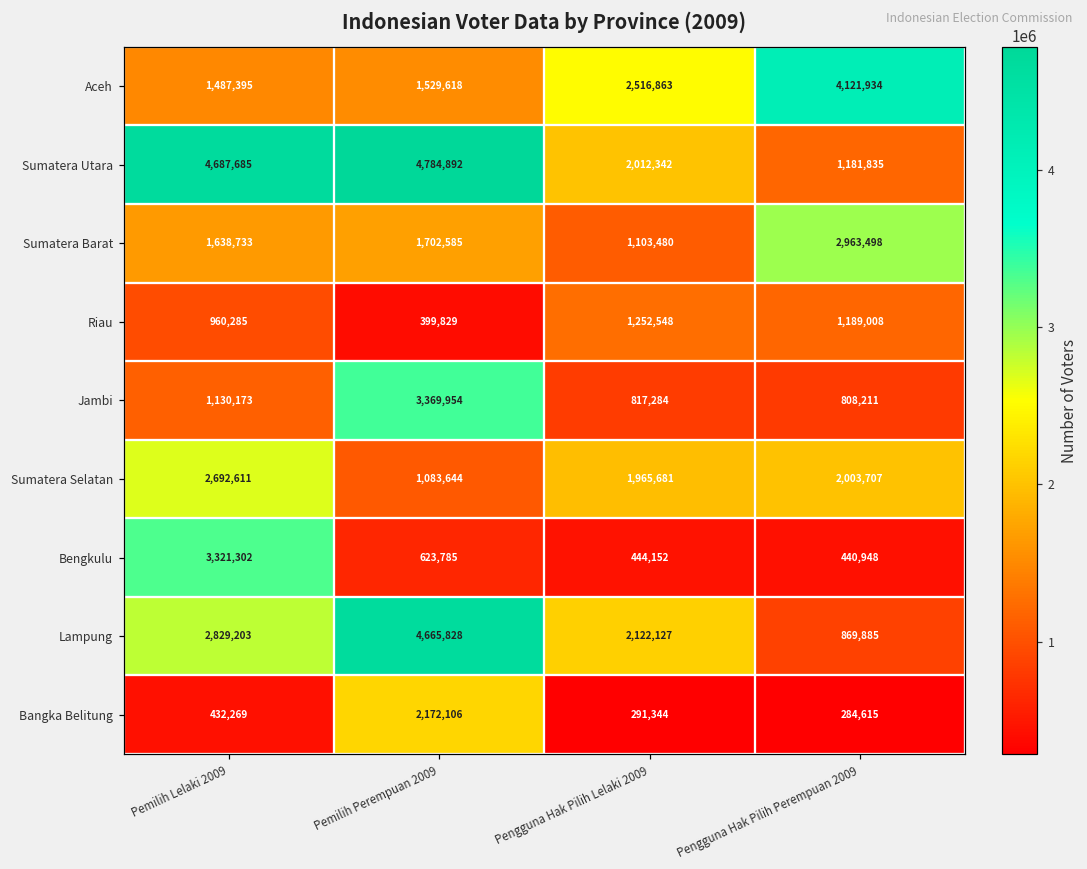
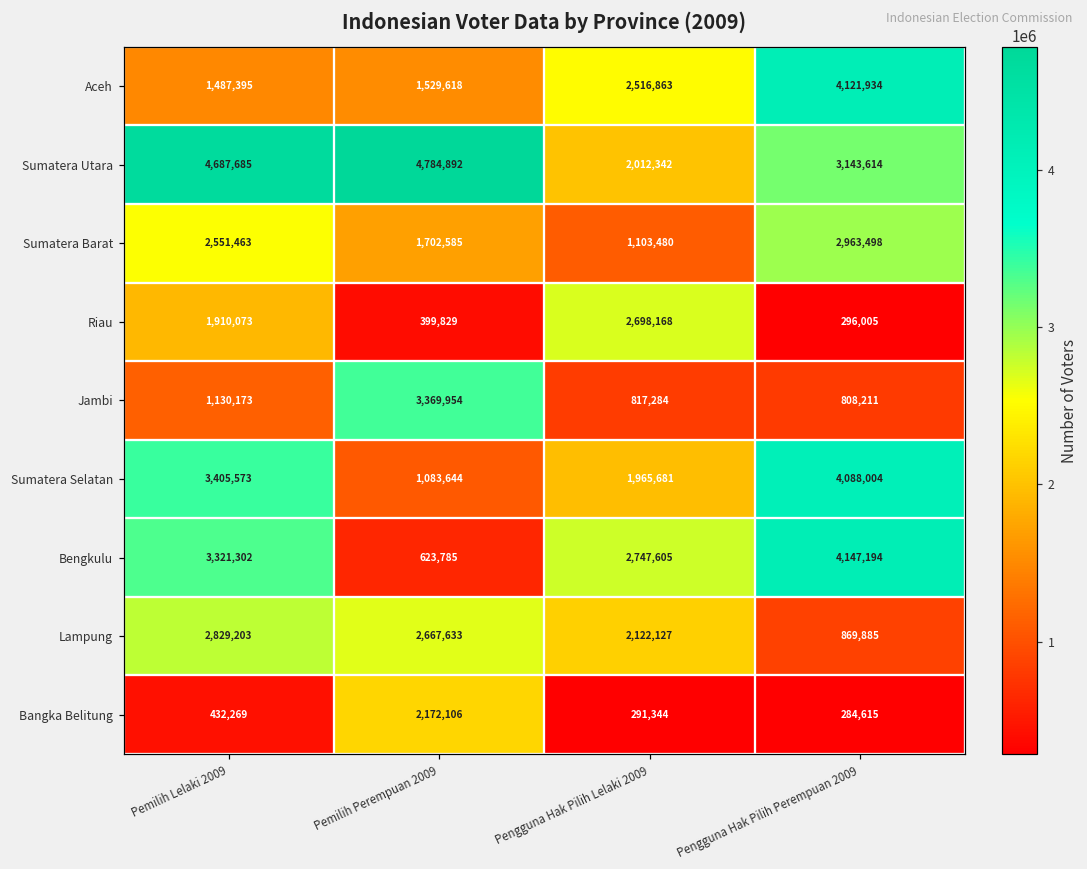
Sumatera Utara, Pengguna Hak Pilih Perempuan 2009: 1,181,835 -> 3,143,614
Sumatera Barat, Pemilih Lelaki 2009: 1,638,733 -> 2,551,463
Riau, Pemilih Lelaki 2009: 960,285 -> 1,910,073
Riau, Pengguna Hak Pilih Lelaki 2009: 1,252,548 -> 2,698,168
Riau, Pengguna Hak Pilih Perempuan 2009: 1,189,008 -> 296,005
Sumatera Selatan, Pemilih Lelaki 2009: 2,692,611 -> 3,405,573
Sumatera Selatan, Pengguna Hak Pilih Perempuan 2009: 2,003,707 -> 4,088,004
Bengkulu, Pengguna Hak Pilih Lelaki 2009: 444,152 -> 2,747,605
Bengkulu, Pengguna Hak Pilih Perempuan 2009: 440,948 -> 4,147,194
Lampung, Pemilih Perempuan 2009: 4,665,828 -> 2,667,633
